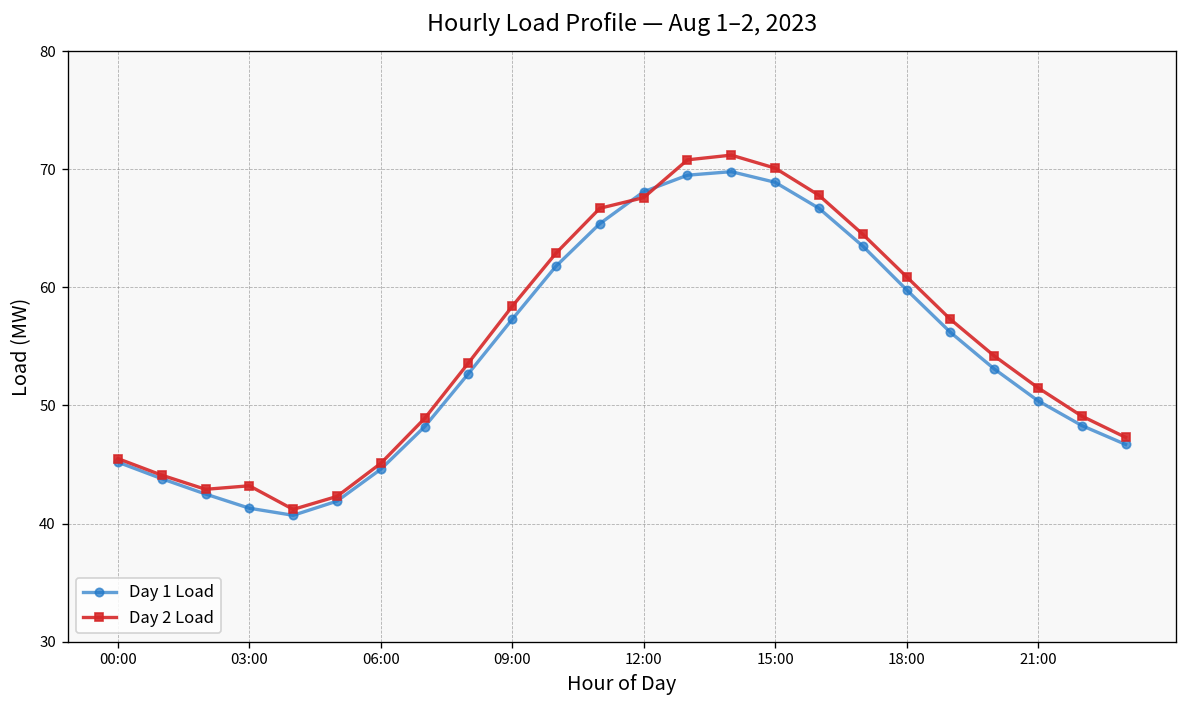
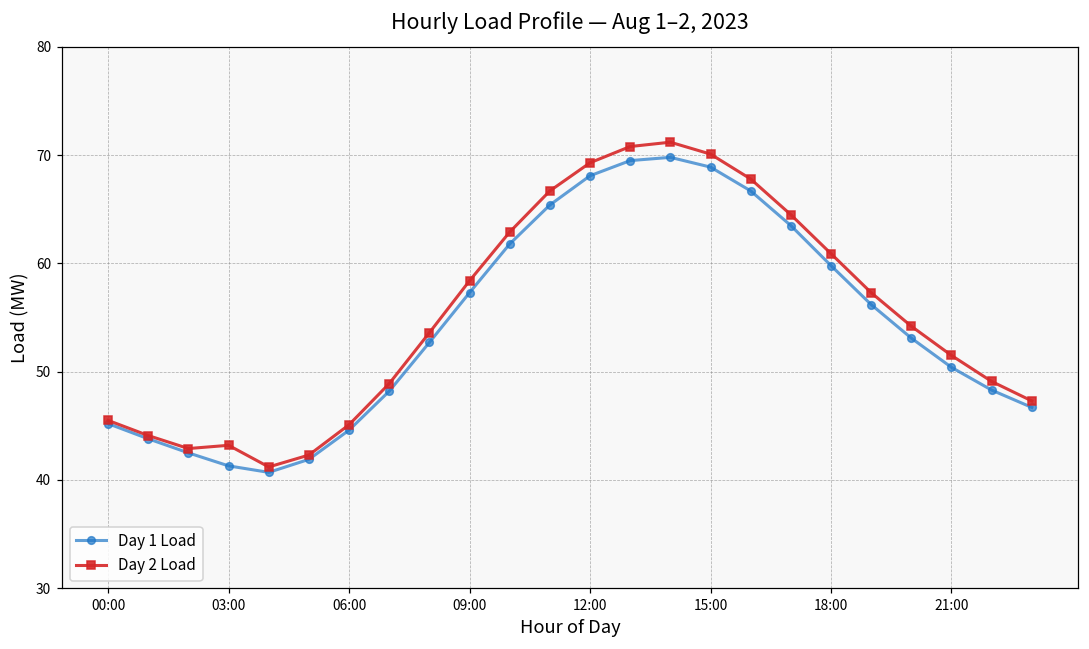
Day 2 Load, 12:00: 68 -> 69
